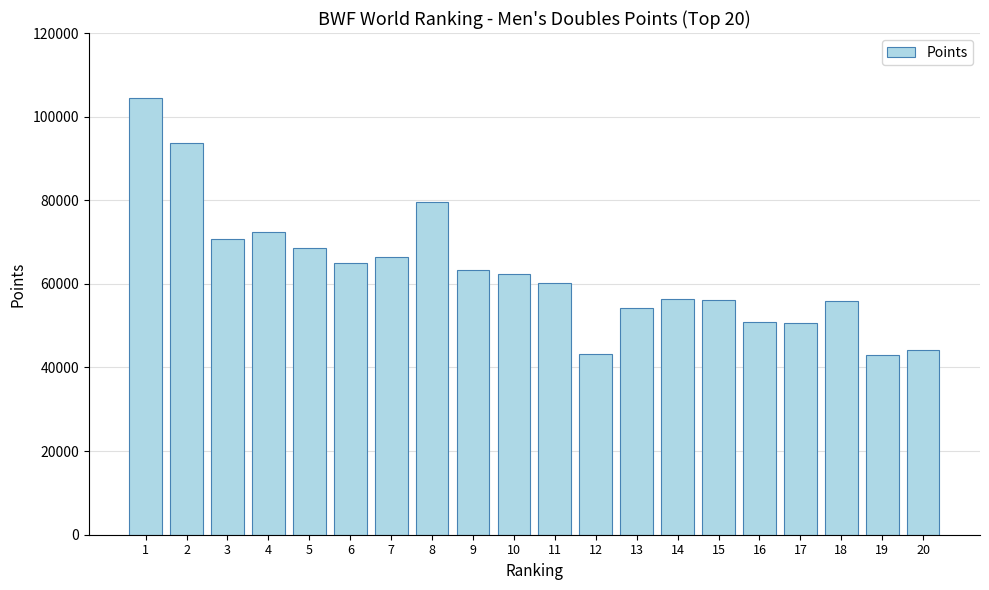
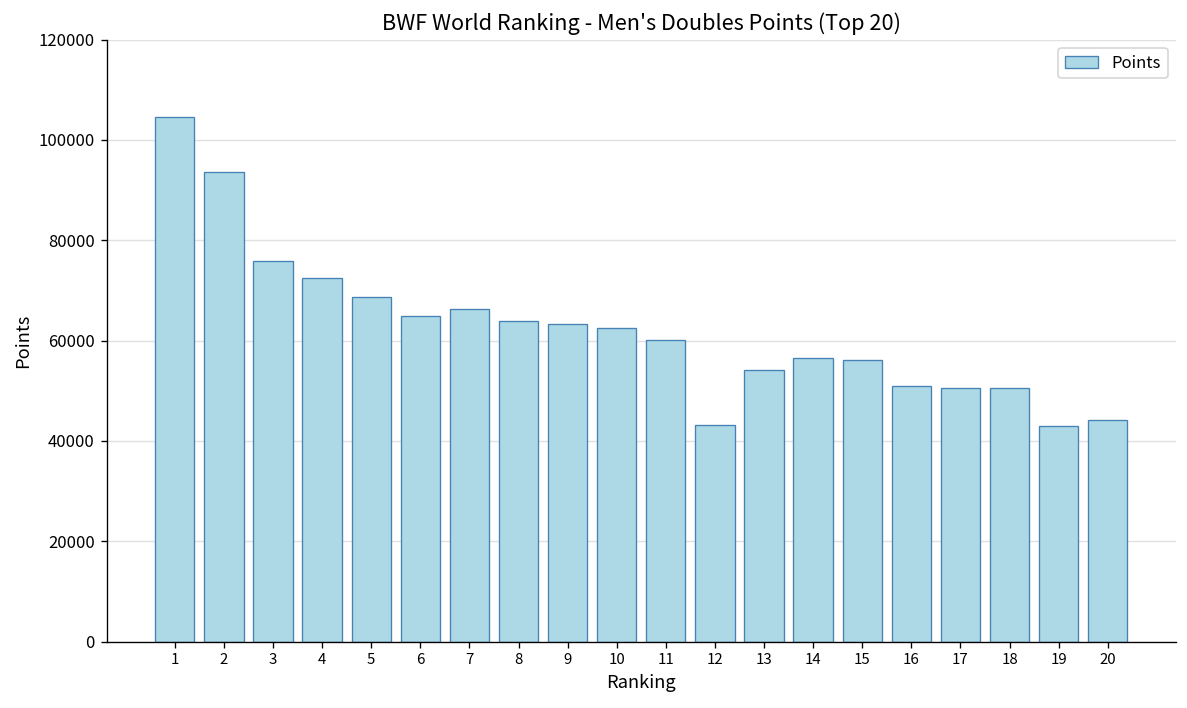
3: 71000 -> 76000
8: 80000 -> 64000
18: 56000 -> 51000
